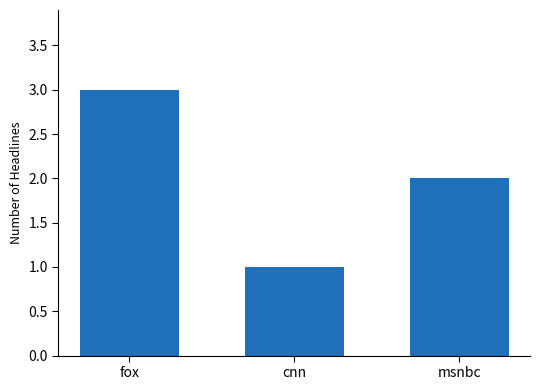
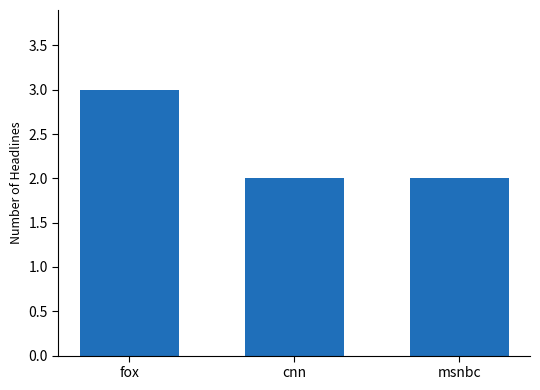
cnn: 1 -> 2
